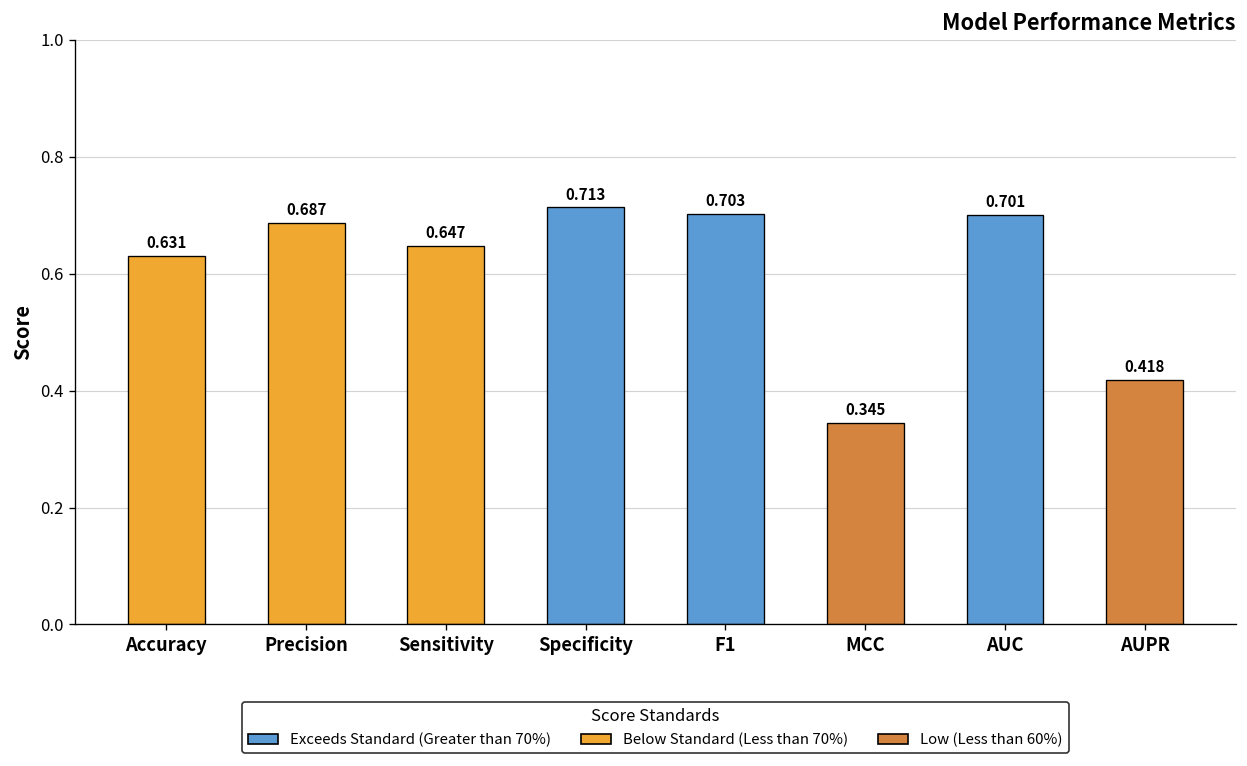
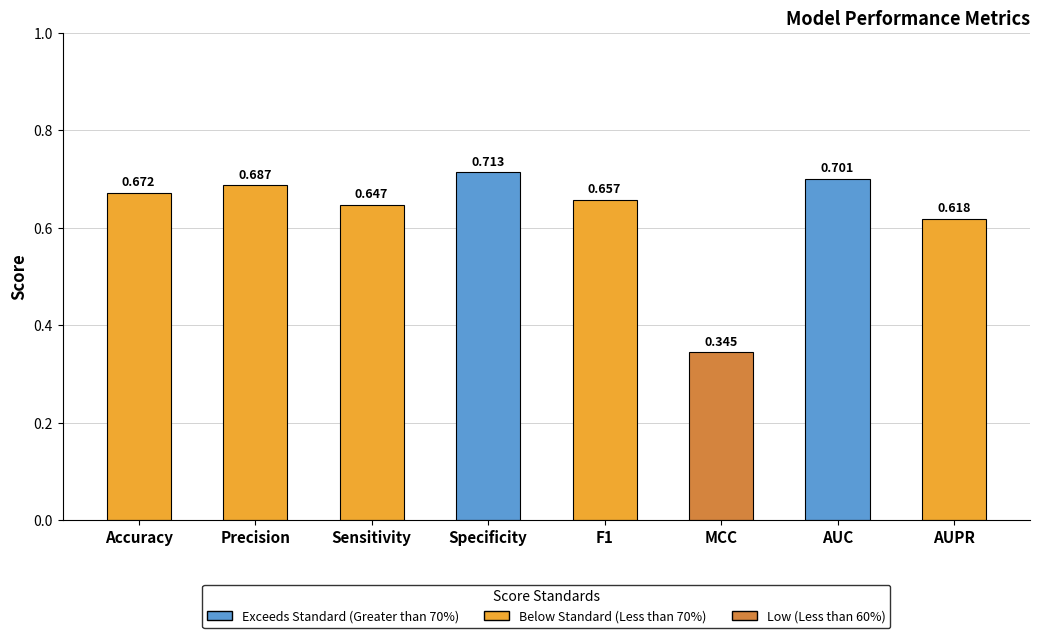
Accuracy: 0.631 -> 0.672
F1: 0.703 -> 0.657
AUPR: 0.418 -> 0.618
